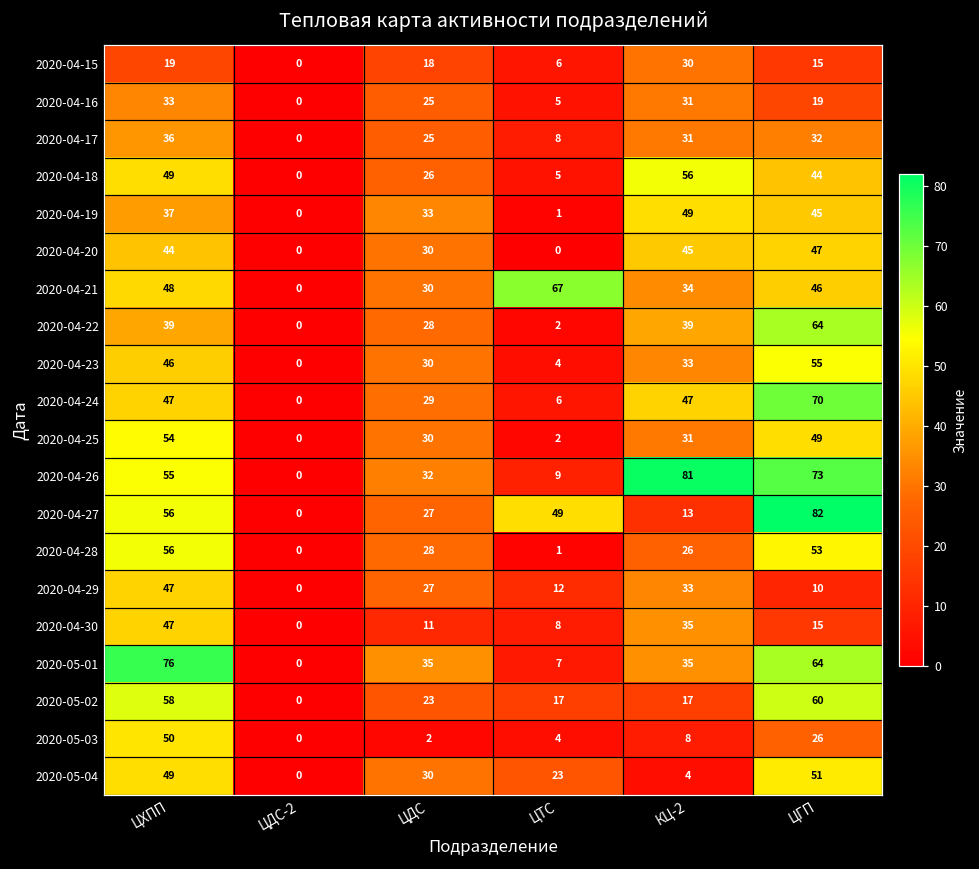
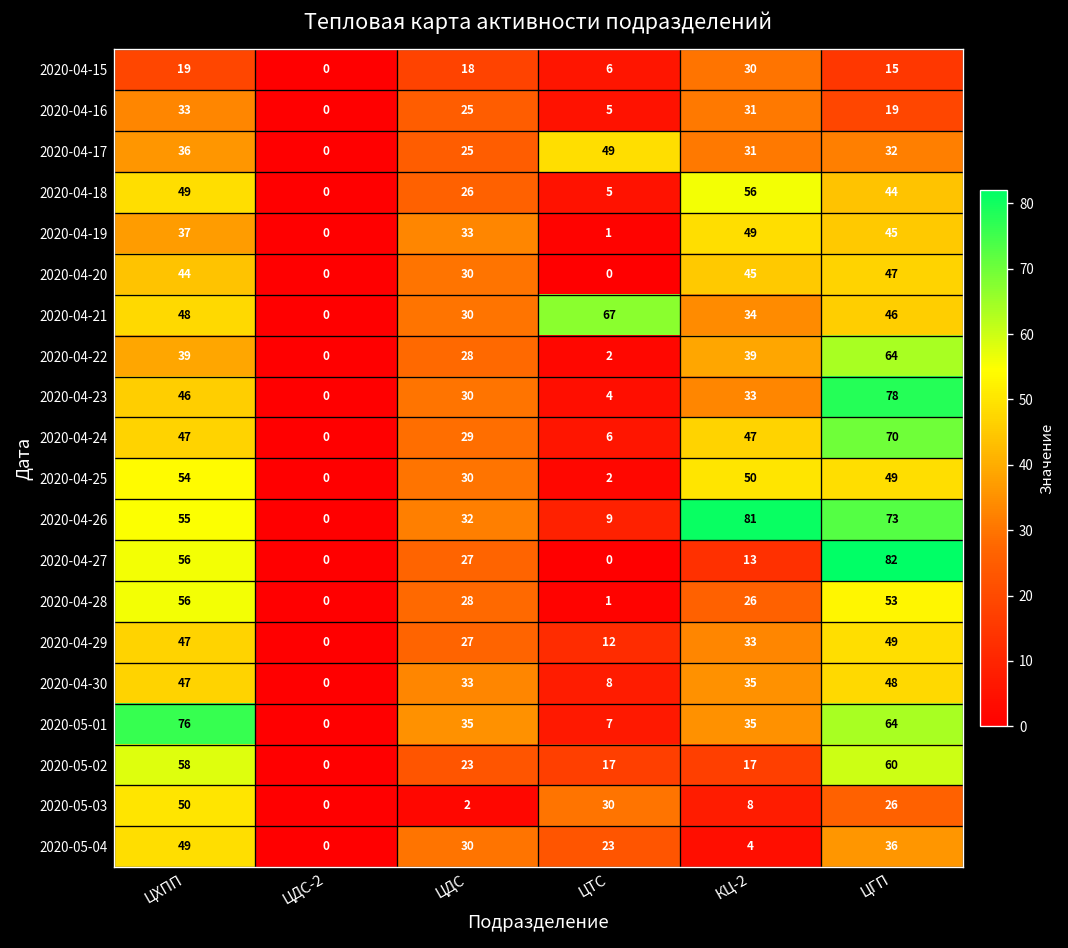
2020-04-17, ЦТС: 8 -> 49
2020-04-23, ЦГП: 55 -> 78
2020-04-25, КЦ-2: 31 -> 50
2020-04-27, ЦТС: 49 -> 0
2020-04-29, ЦГП: 10 -> 49
2020-04-30, ЦДС: 11 -> 33
2020-04-30, ЦГП: 15 -> 48
2020-05-03, ЦТС: 4 -> 30
2020-05-04, ЦГП: 51 -> 36
